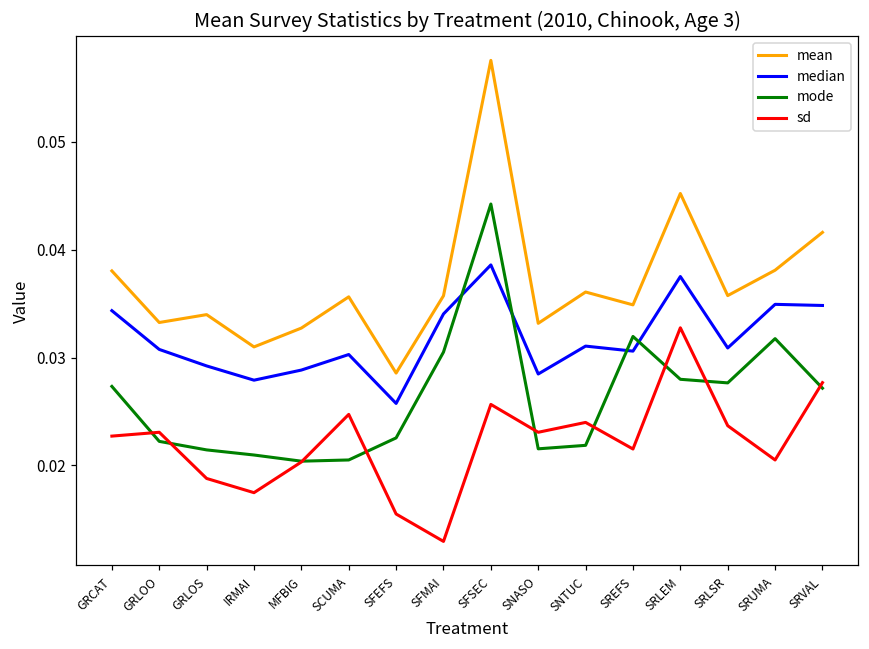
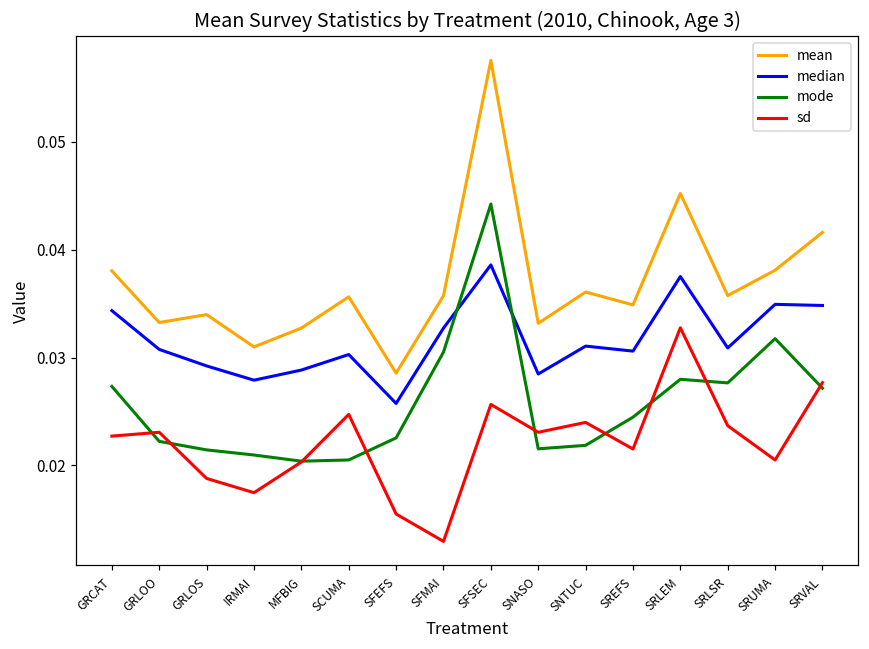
median, SFMAI: 0.034 -> 0.033
mode, SREFS: 0.032 -> 0.024
